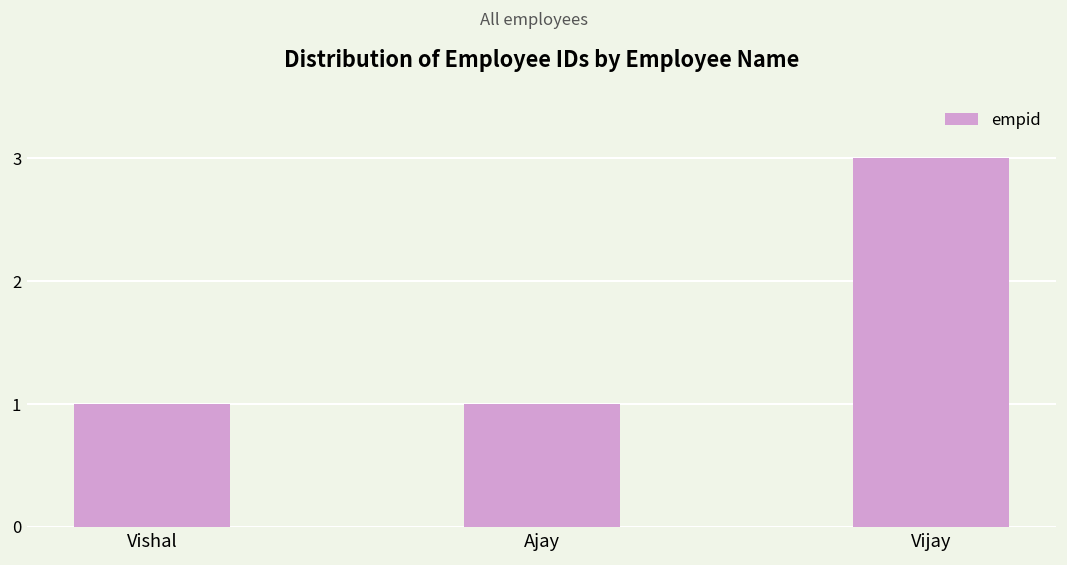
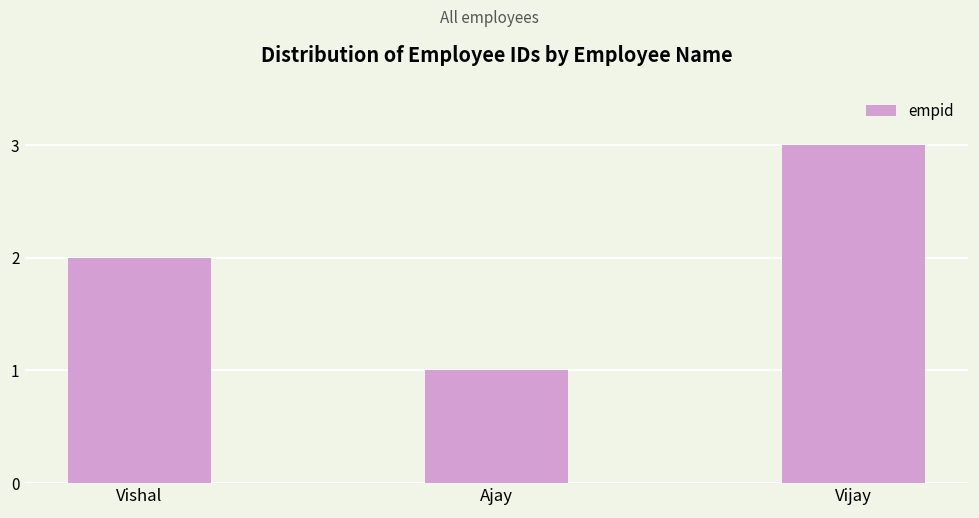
Vishal: 1 -> 2
